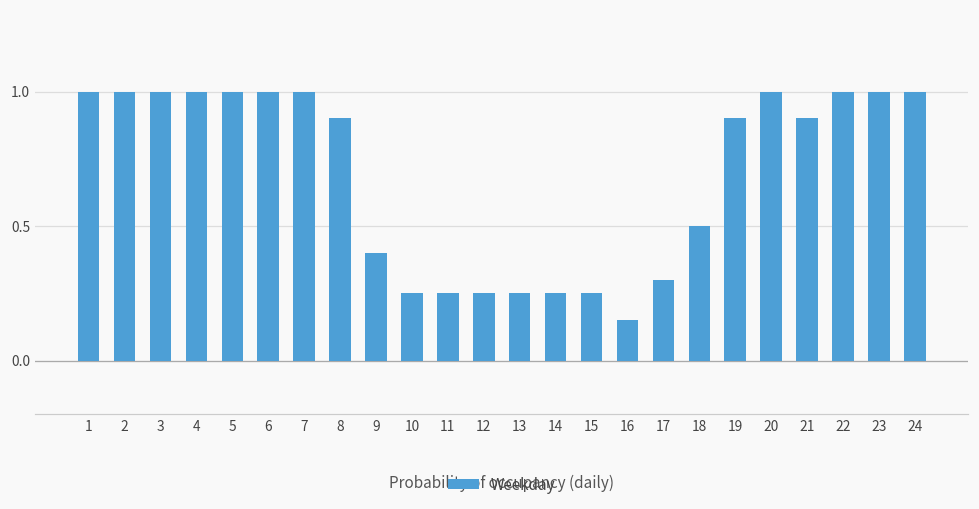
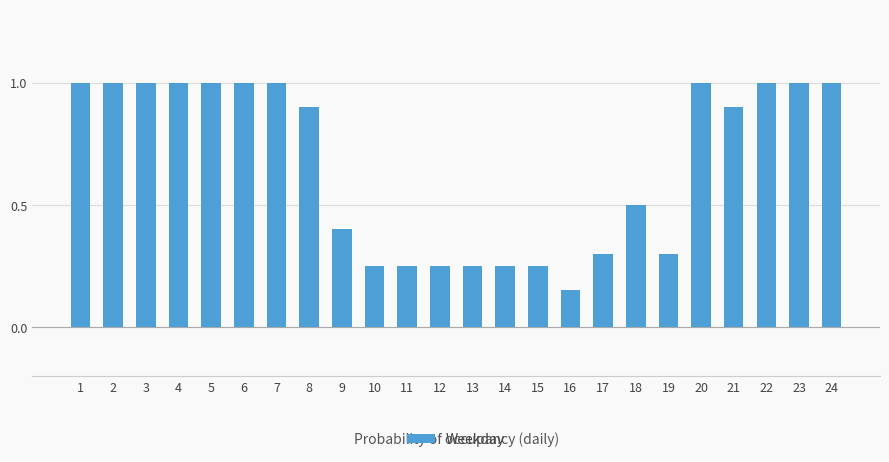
19: 0.9 -> 0.3
